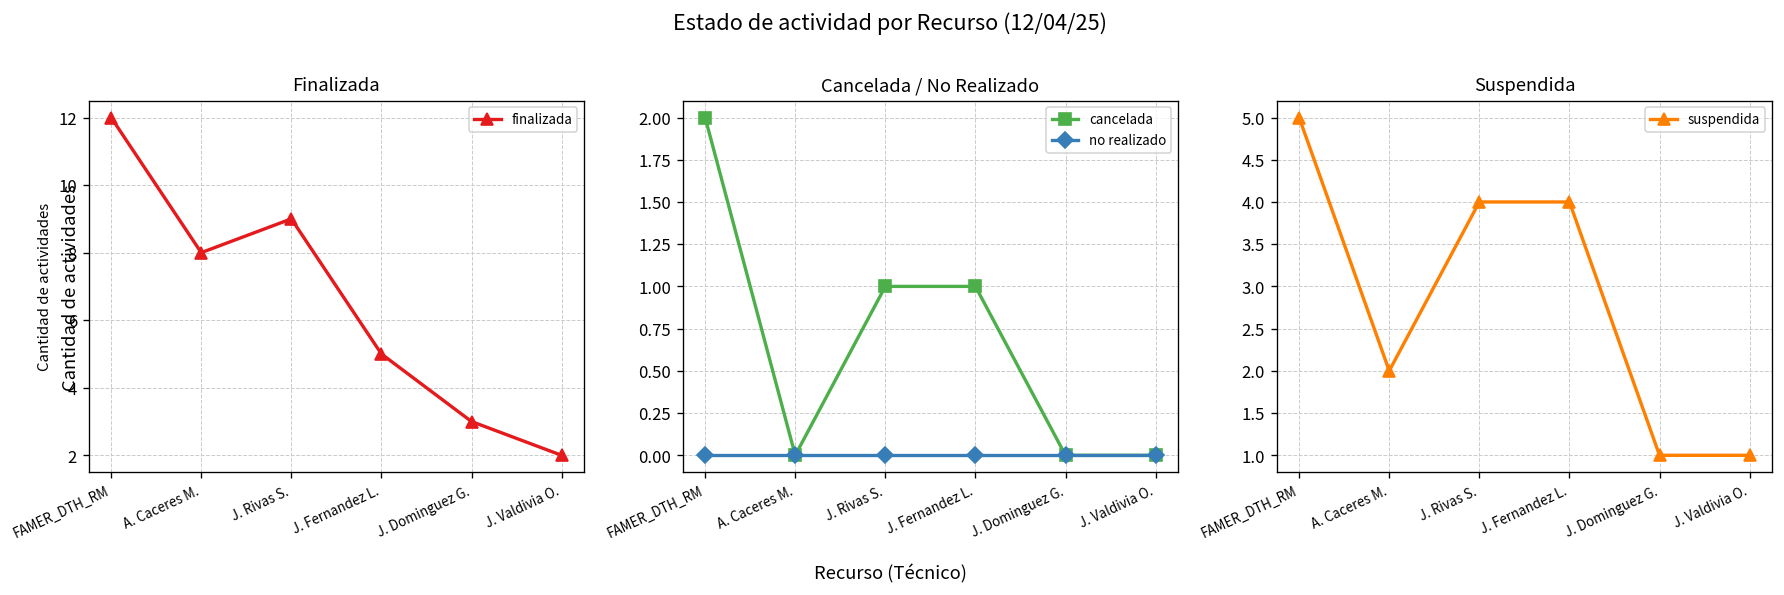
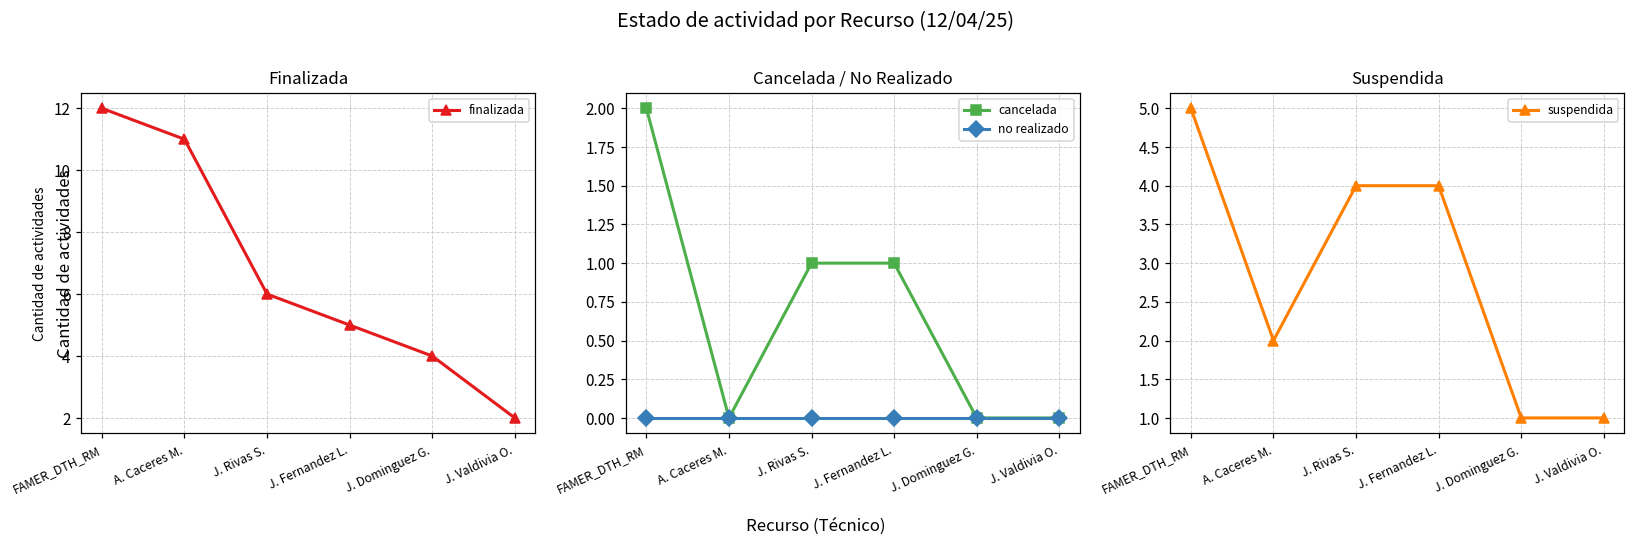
Finalizada, A. Caceres M.: 8 -> 11
Finalizada, J. Rivas S.: 9 -> 6
Finalizada, J. Dominguez G.: 3 -> 4
